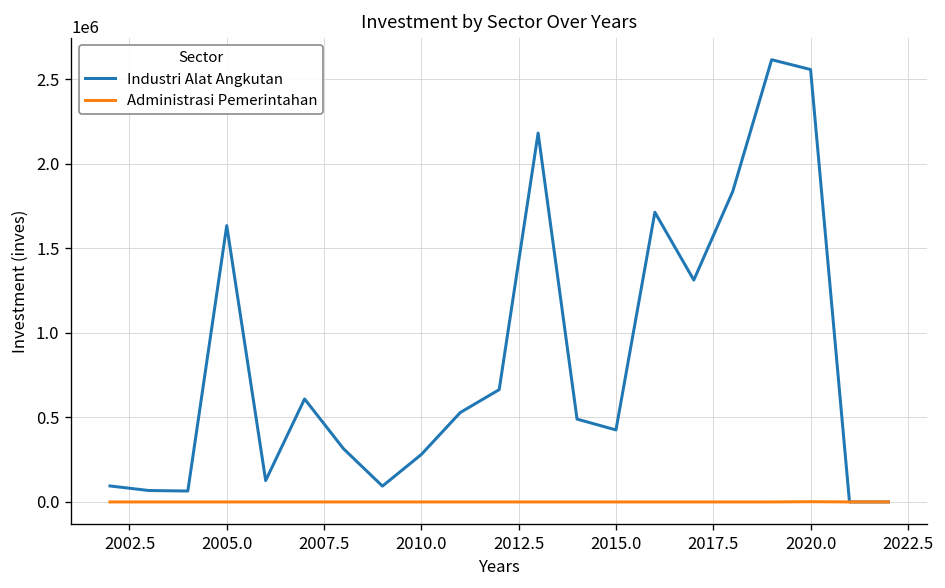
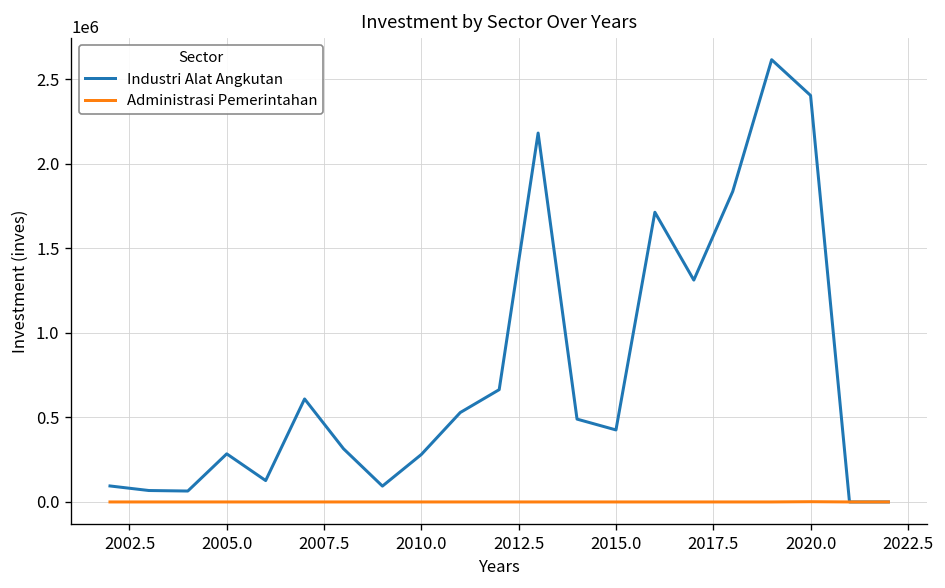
Industri Alat Angkutan, 2005.0: 1630000 -> 280000
Industri Alat Angkutan, 2020.0: 2560000 -> 2400000
